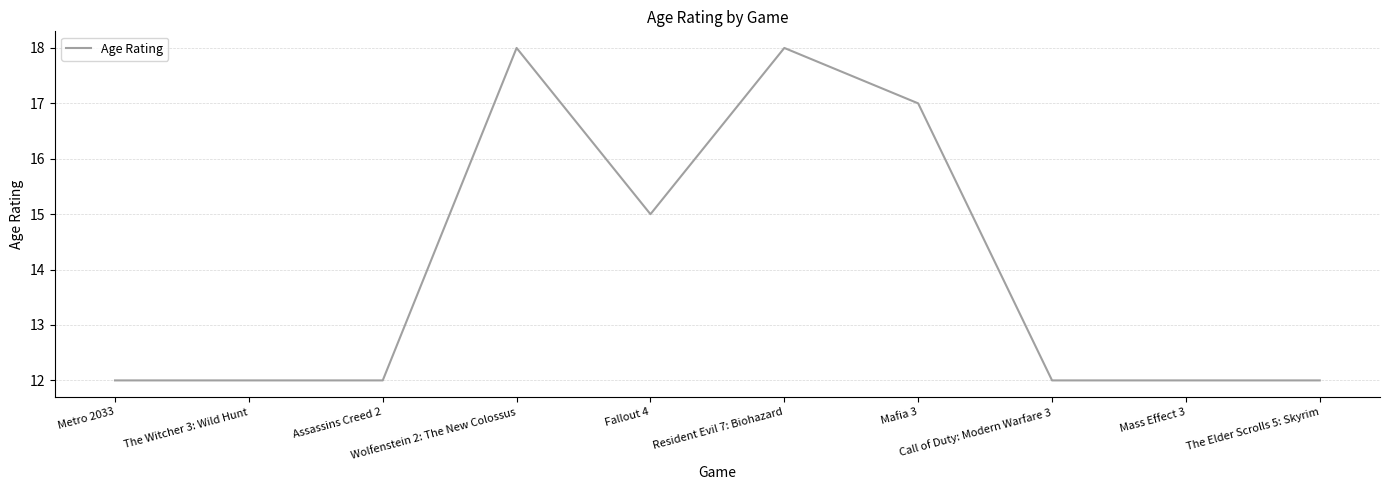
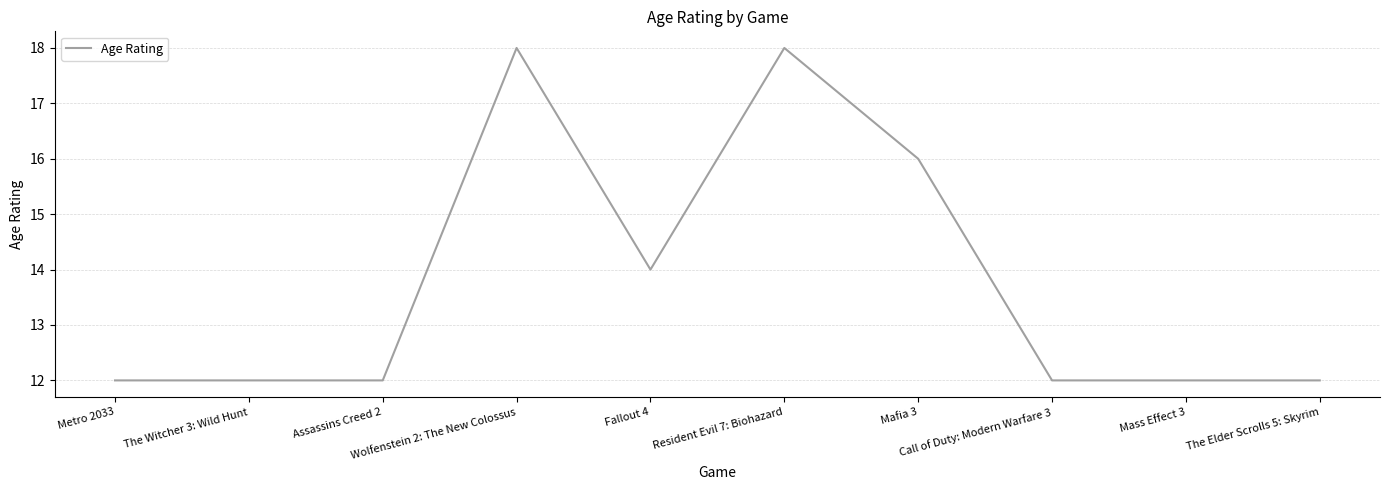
Fallout 4: 15 -> 14
Mafia 3: 17 -> 16
